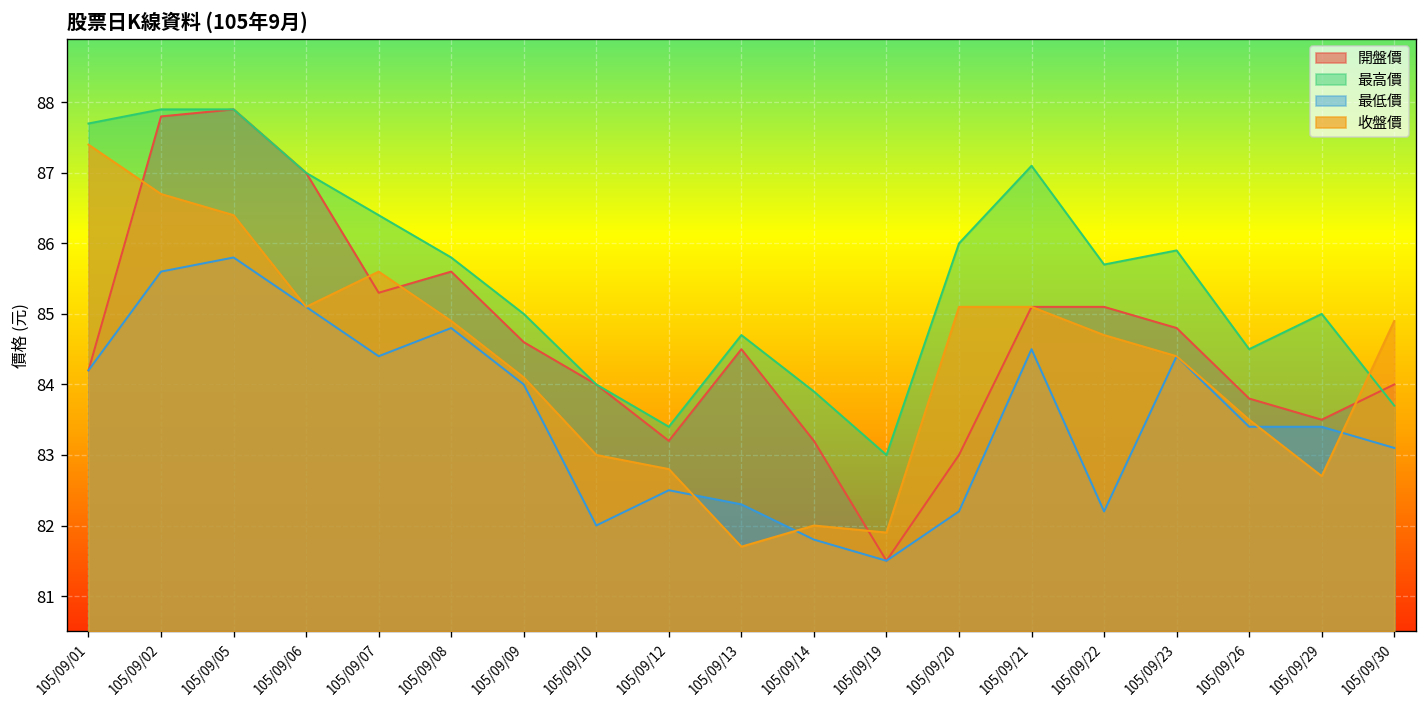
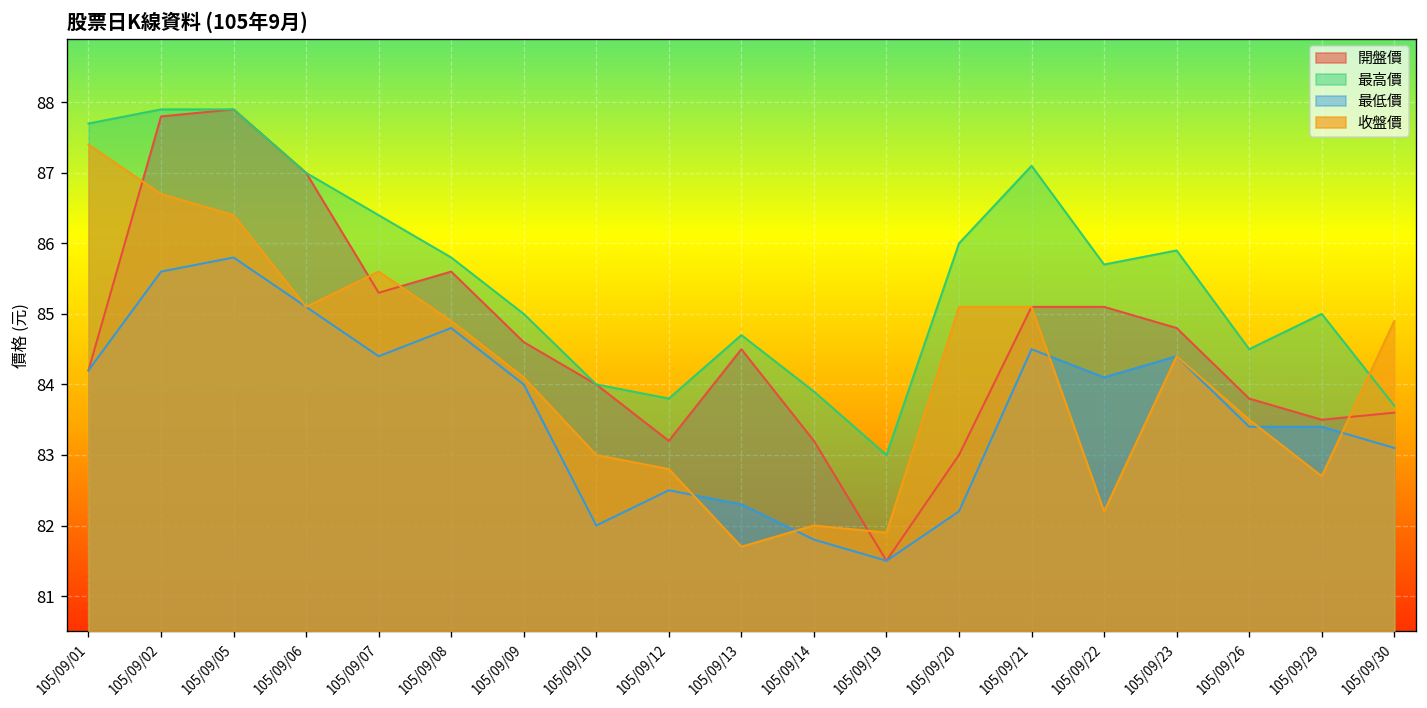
最高價, 105/09/12: 83.4 -> 83.8
最低價, 105/09/22: 82.2 -> 84.1
收盤價, 105/09/22: 84.7 -> 82.2
開盤價, 105/09/30: 84.0 -> 83.6
